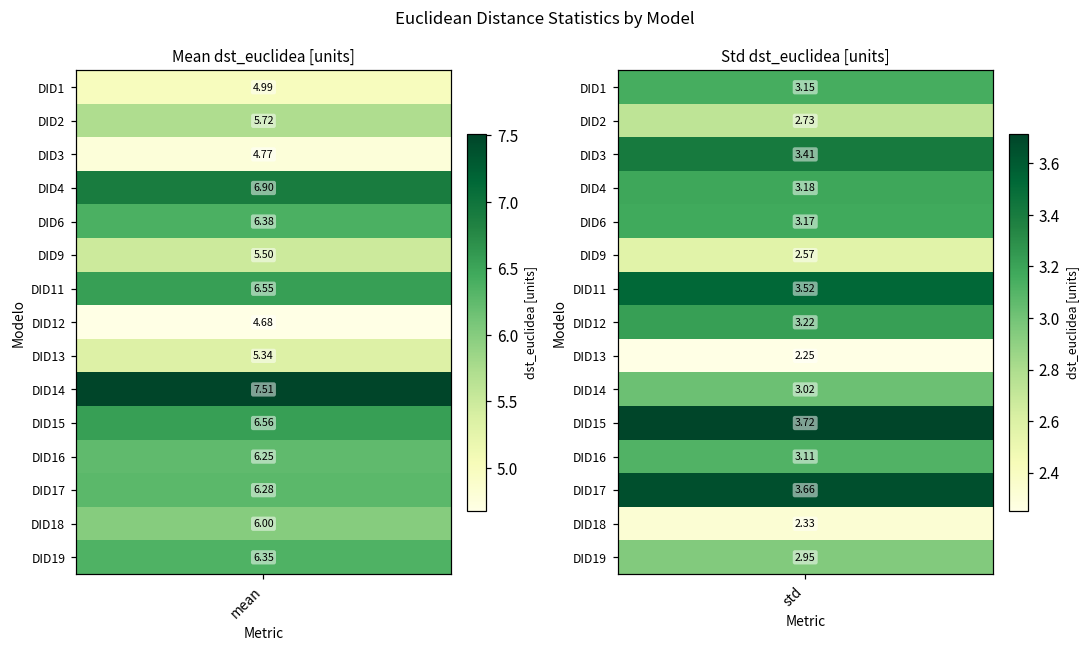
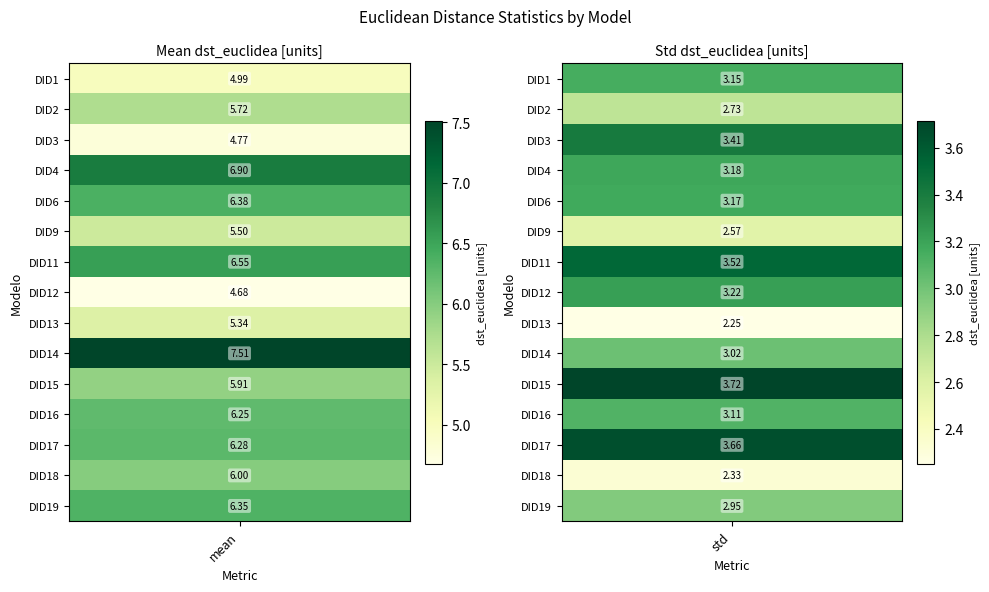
Mean dst_euclidea [units], DID15, mean: 6.56 -> 5.91
